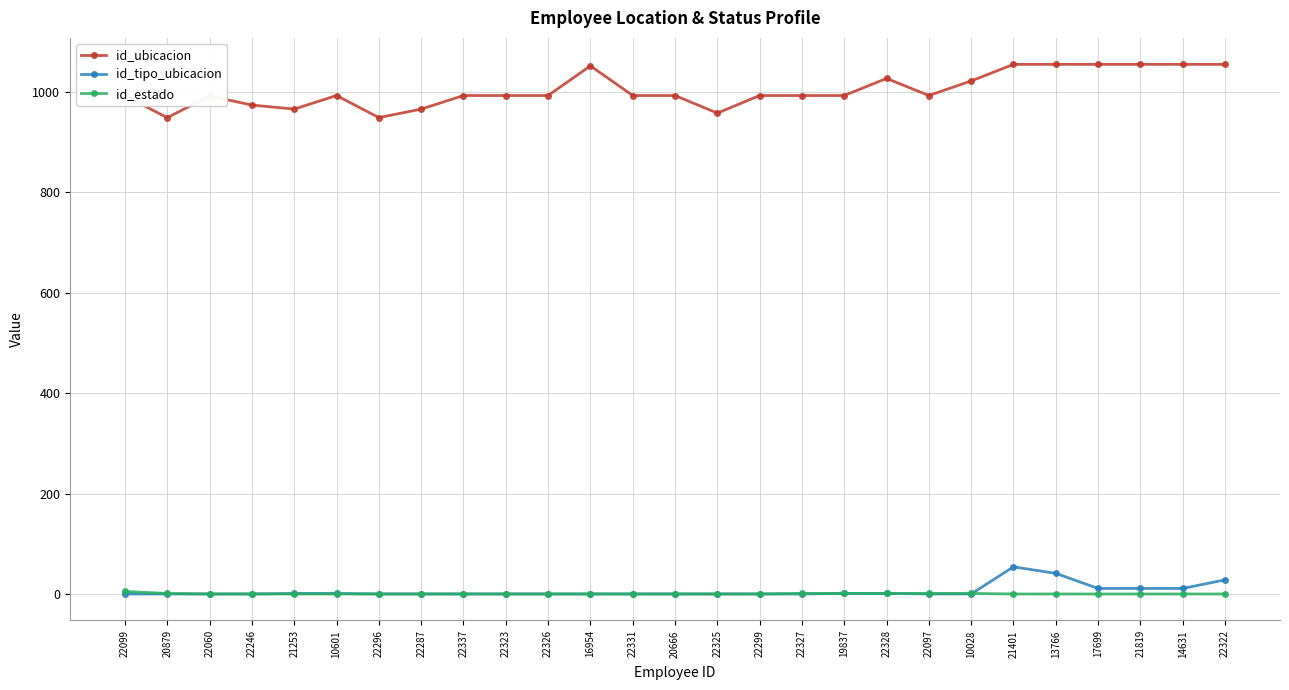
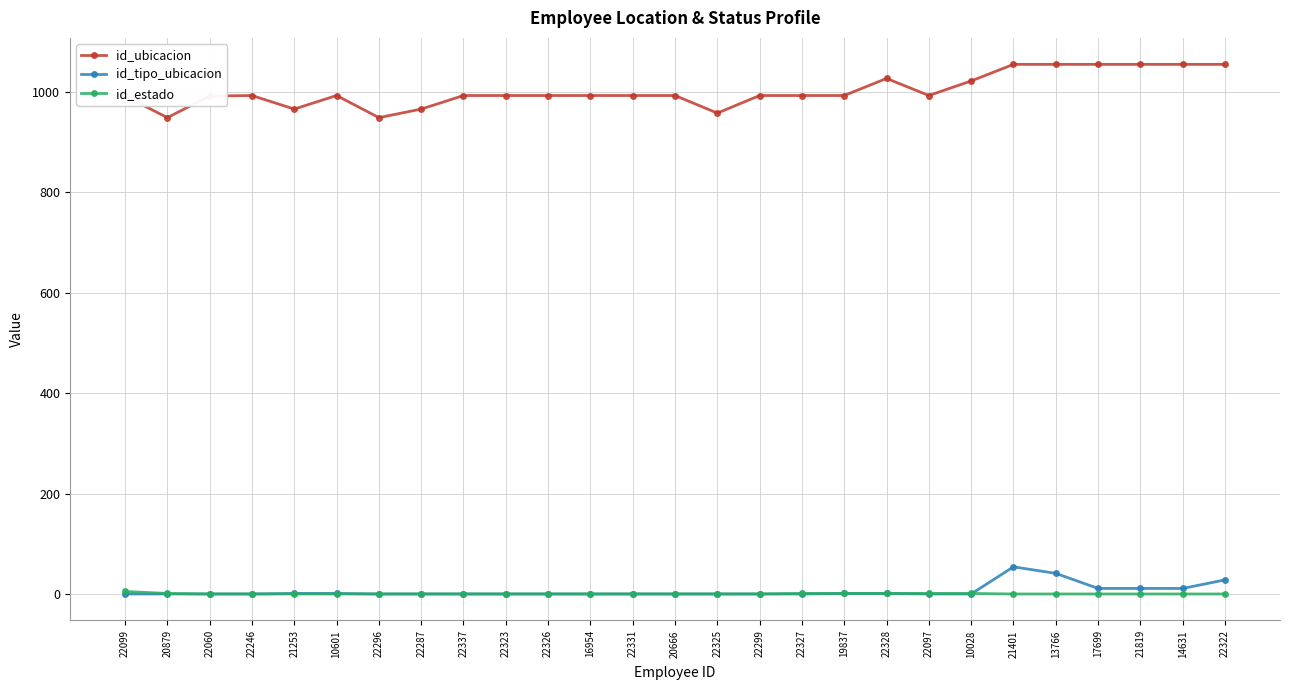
id_ubicacion, 22246: 970 -> 990
id_ubicacion, 16954: 1050 -> 990
